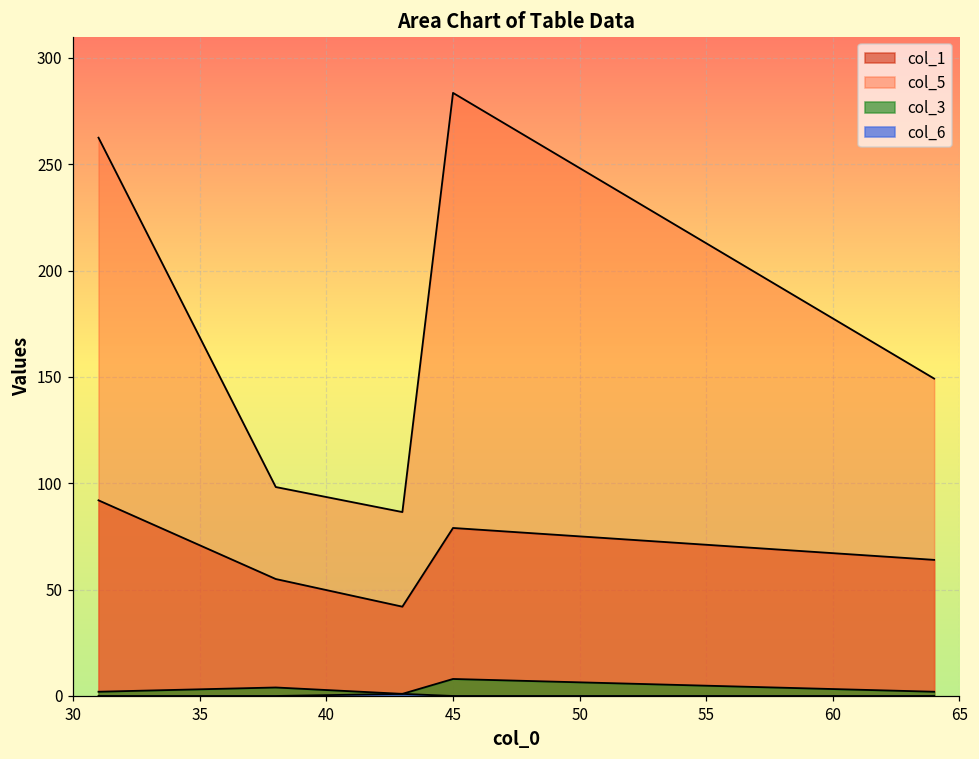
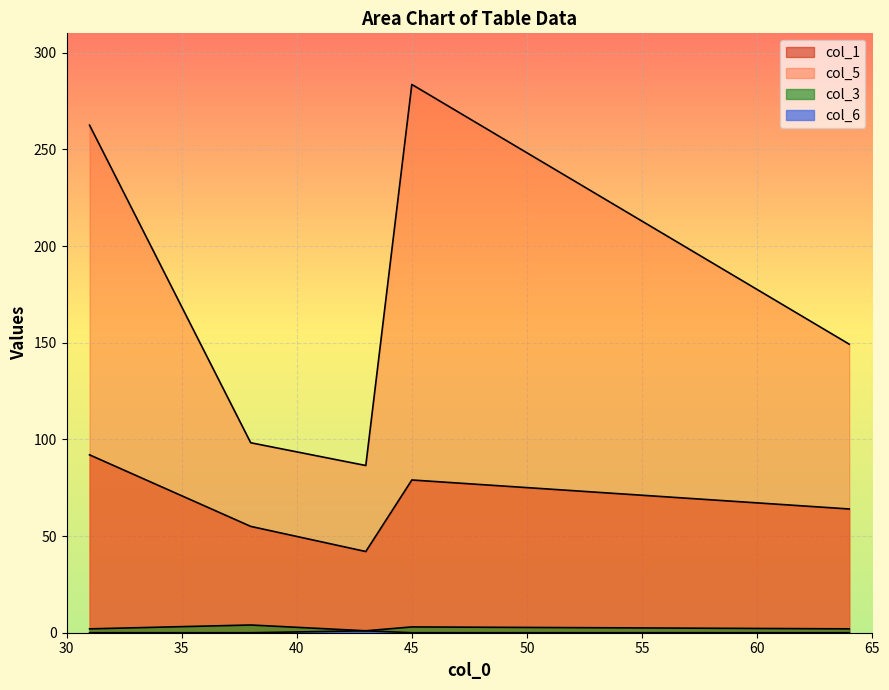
col_3, 45: 8 -> 3
